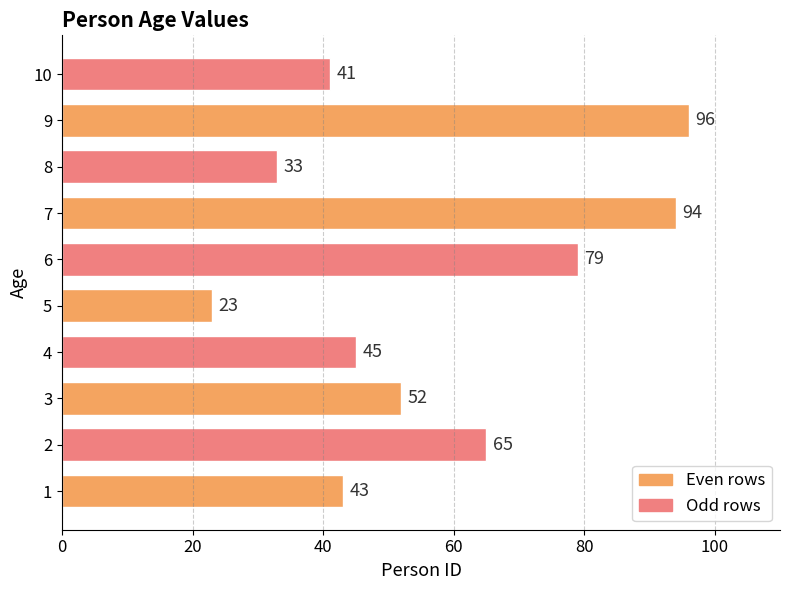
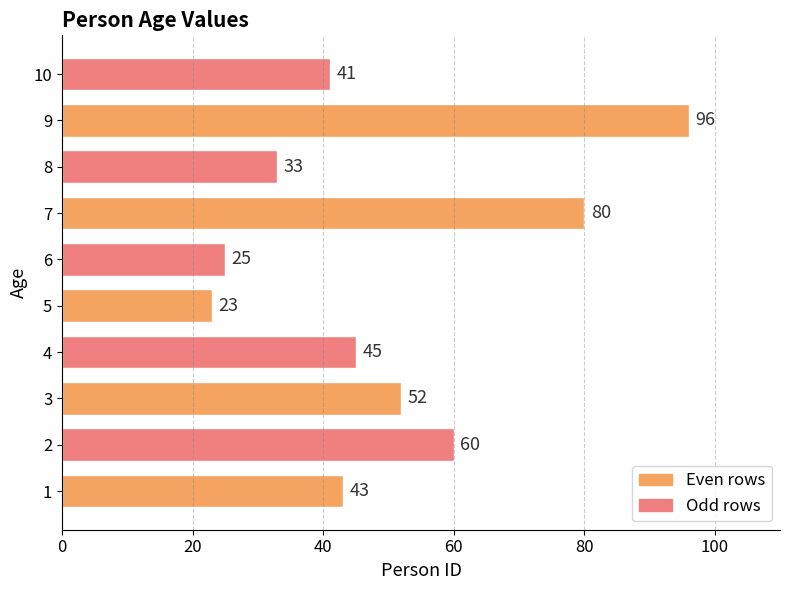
7: 94 -> 80
6: 79 -> 25
2: 65 -> 60
